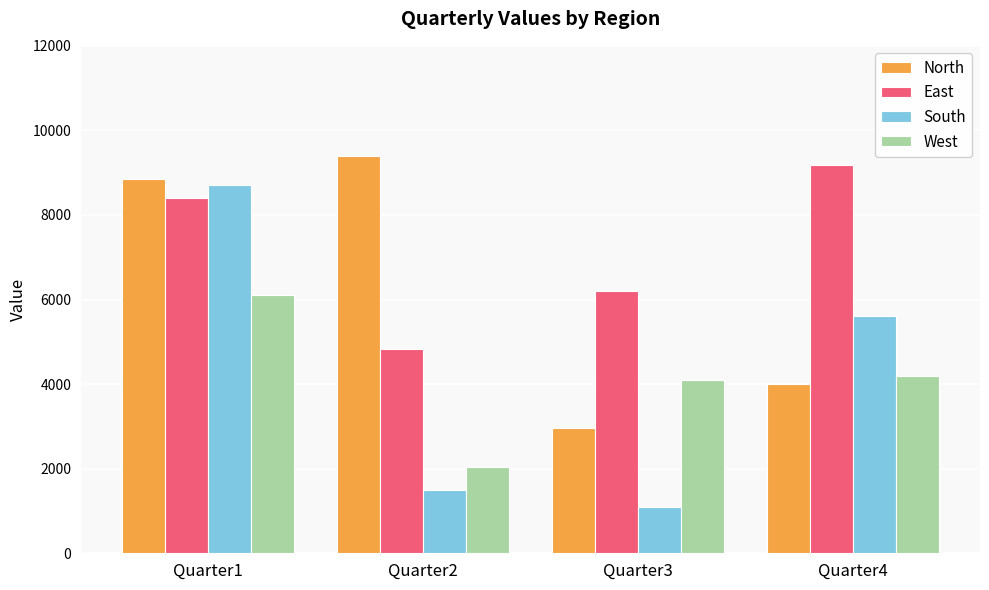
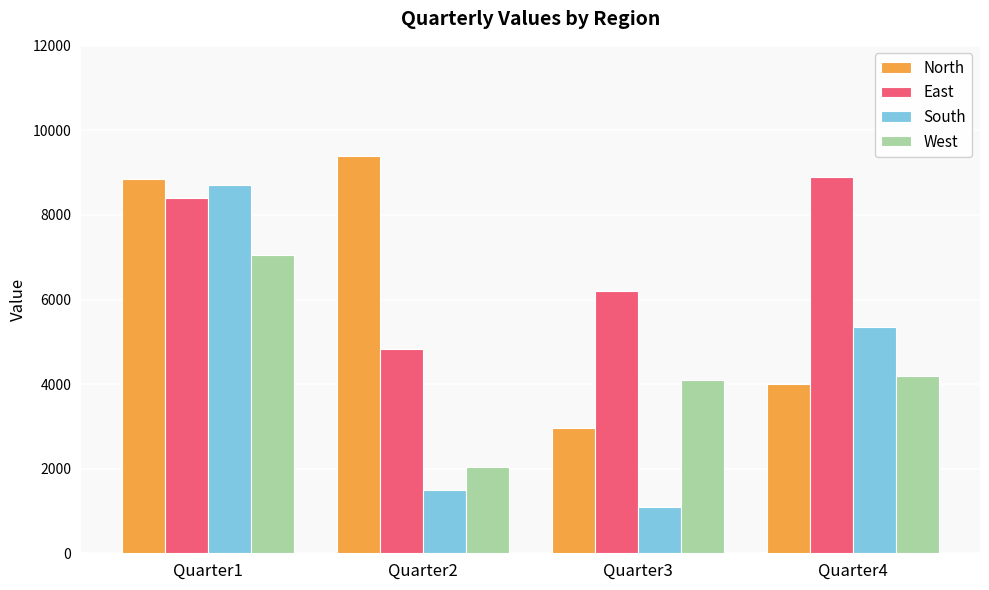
West, Quarter1: 6100 -> 7100
East, Quarter4: 9200 -> 8900
South, Quarter4: 5600 -> 5300
